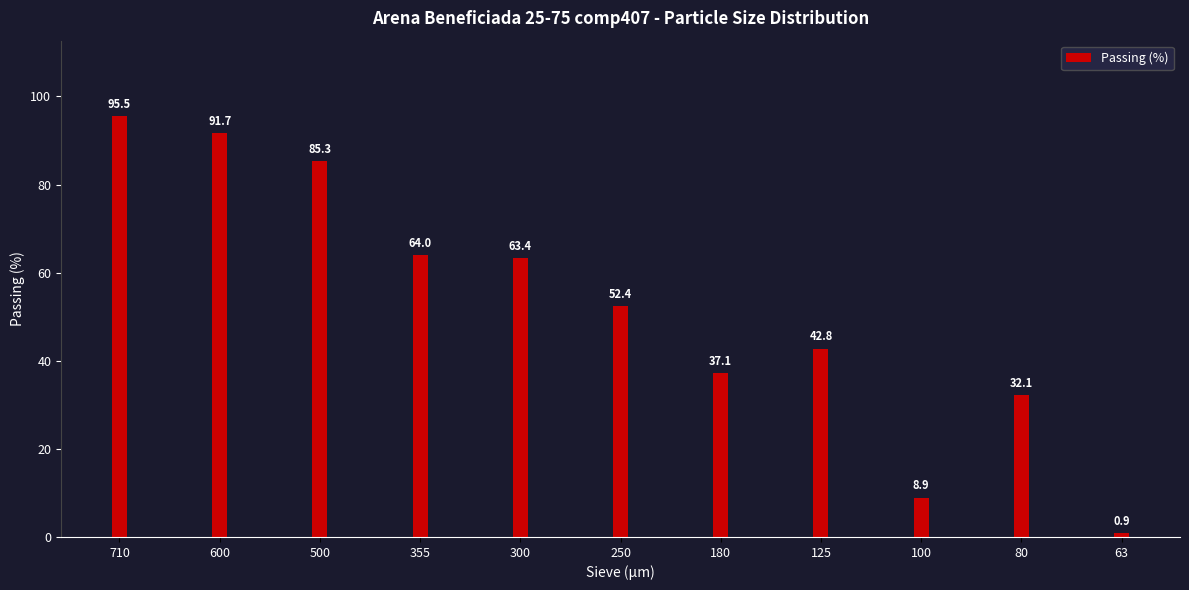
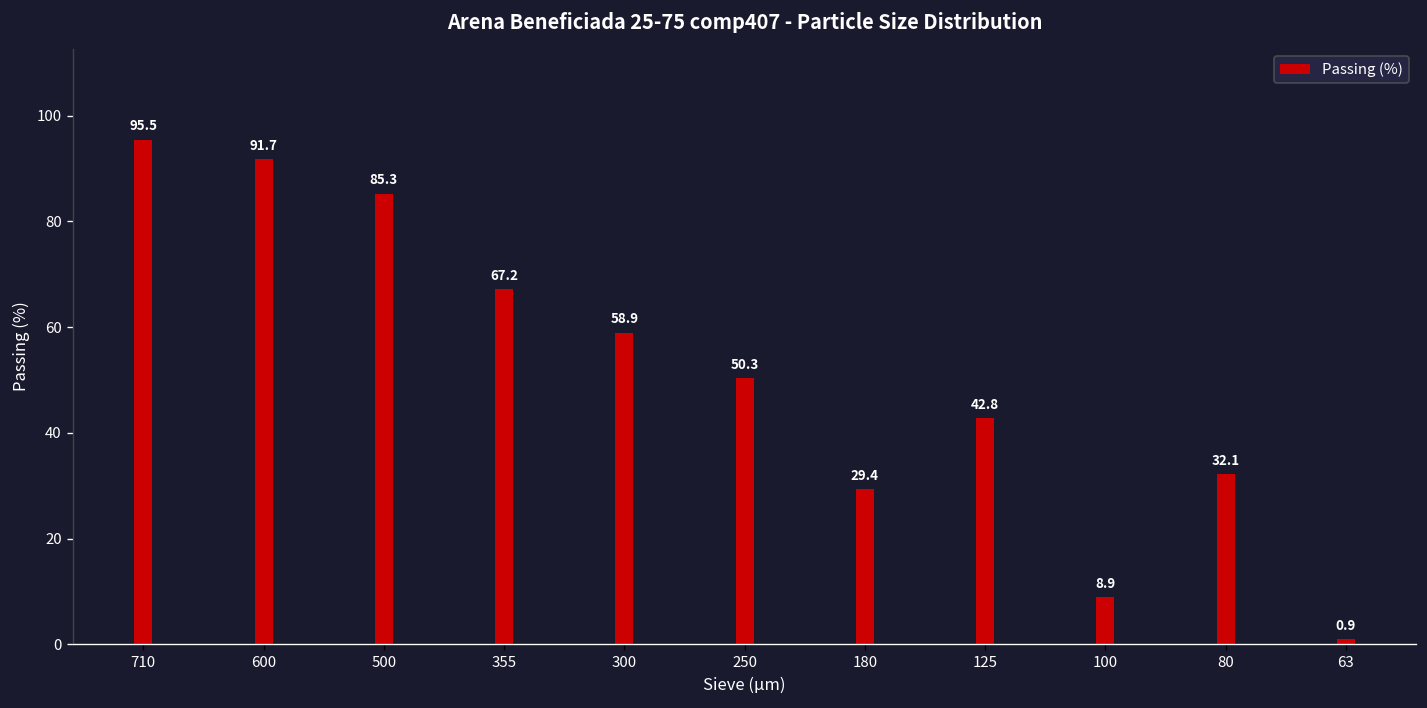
355: 64.0 -> 67.2
300: 63.4 -> 58.9
250: 52.4 -> 50.3
180: 37.1 -> 29.4
